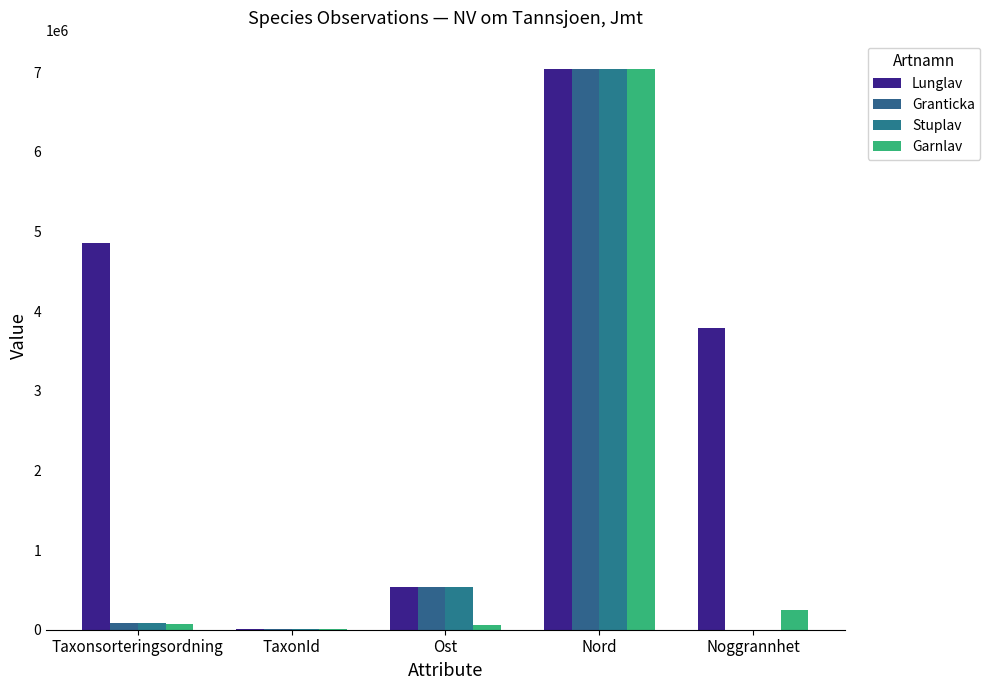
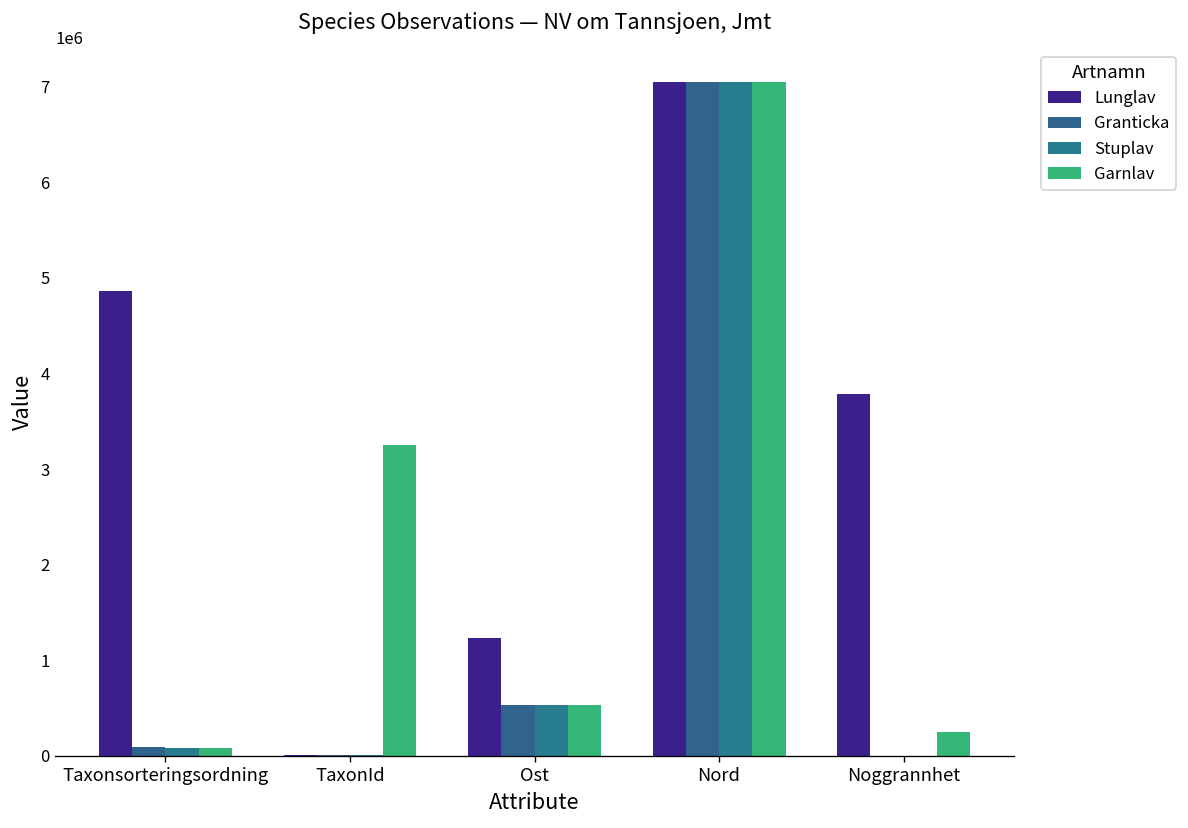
Garnlav, TaxonId: 0 -> 3200000
Lunglav, Ost: 500000 -> 1200000
Garnlav, Ost: 100000 -> 500000
